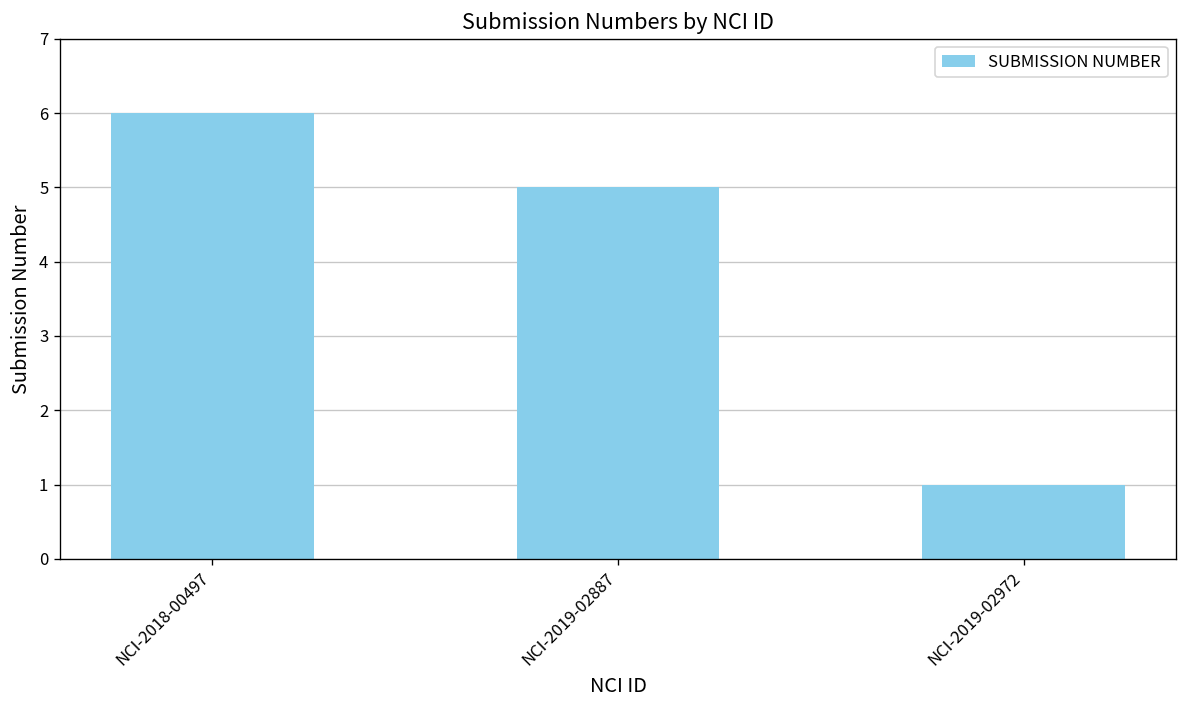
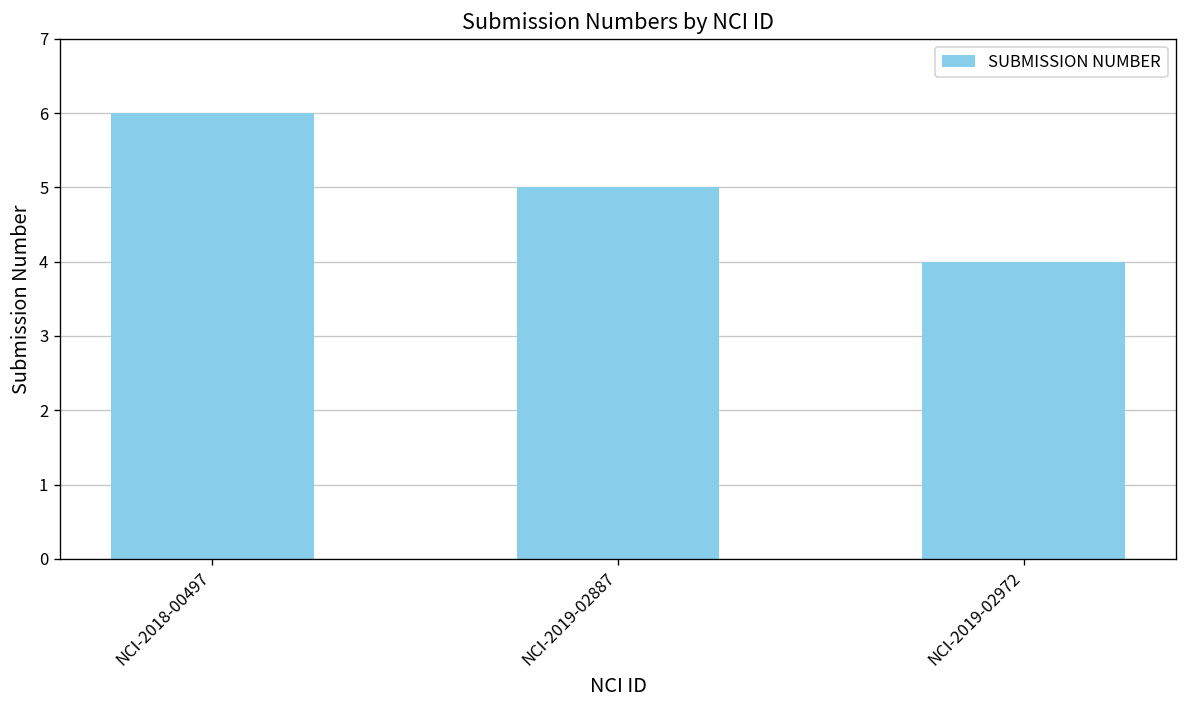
NCI-2019-02972: 1 -> 4
